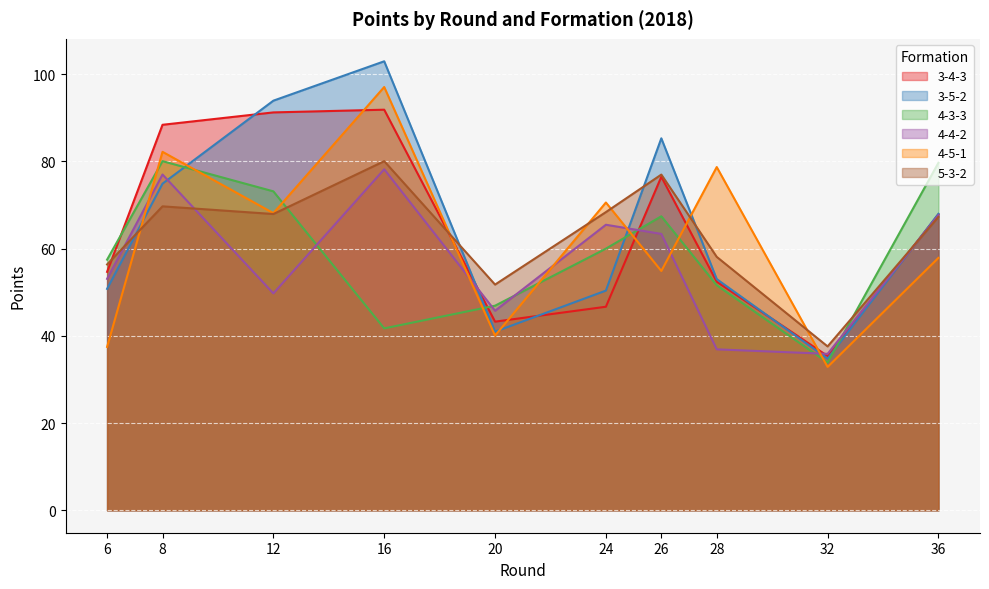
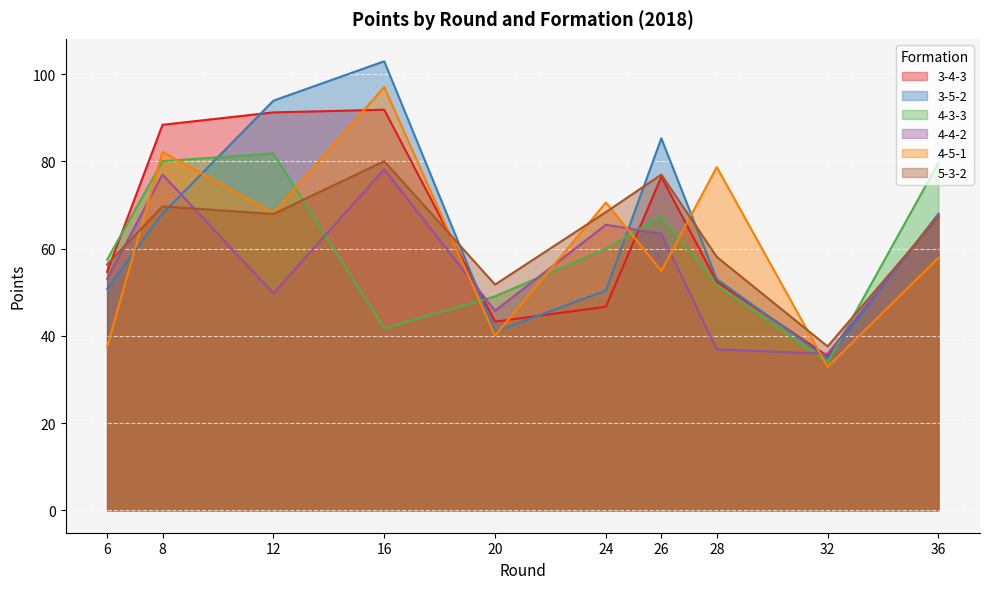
3-5-2, 8: 75 -> 68
4-3-3, 12: 73 -> 82
4-3-3, 20: 47 -> 49
